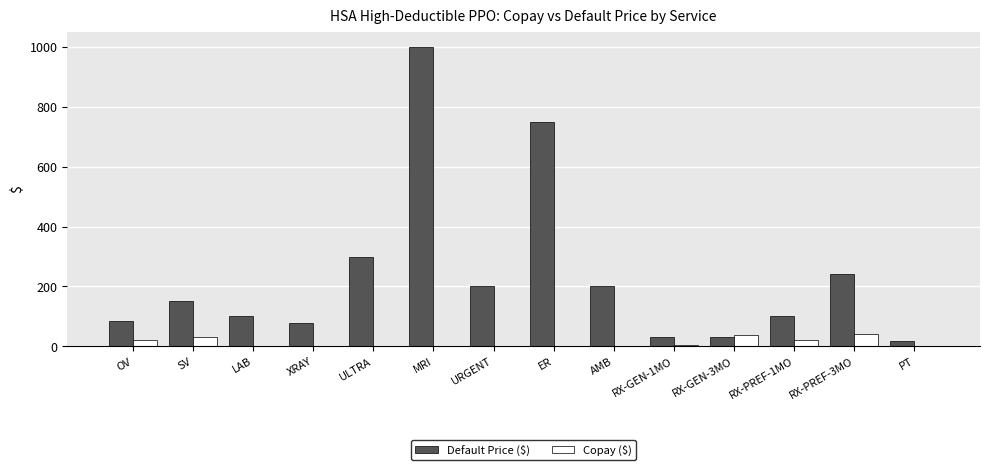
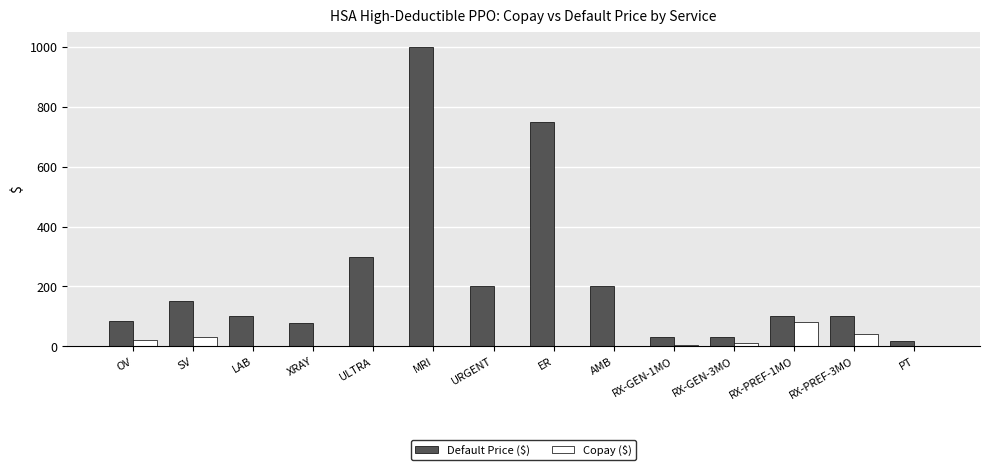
Copay ($), RX-GEN-3MO: 40 -> 10
Copay ($), RX-PREF-1MO: 20 -> 80
Default Price ($), RX-PREF-3MO: 240 -> 100
